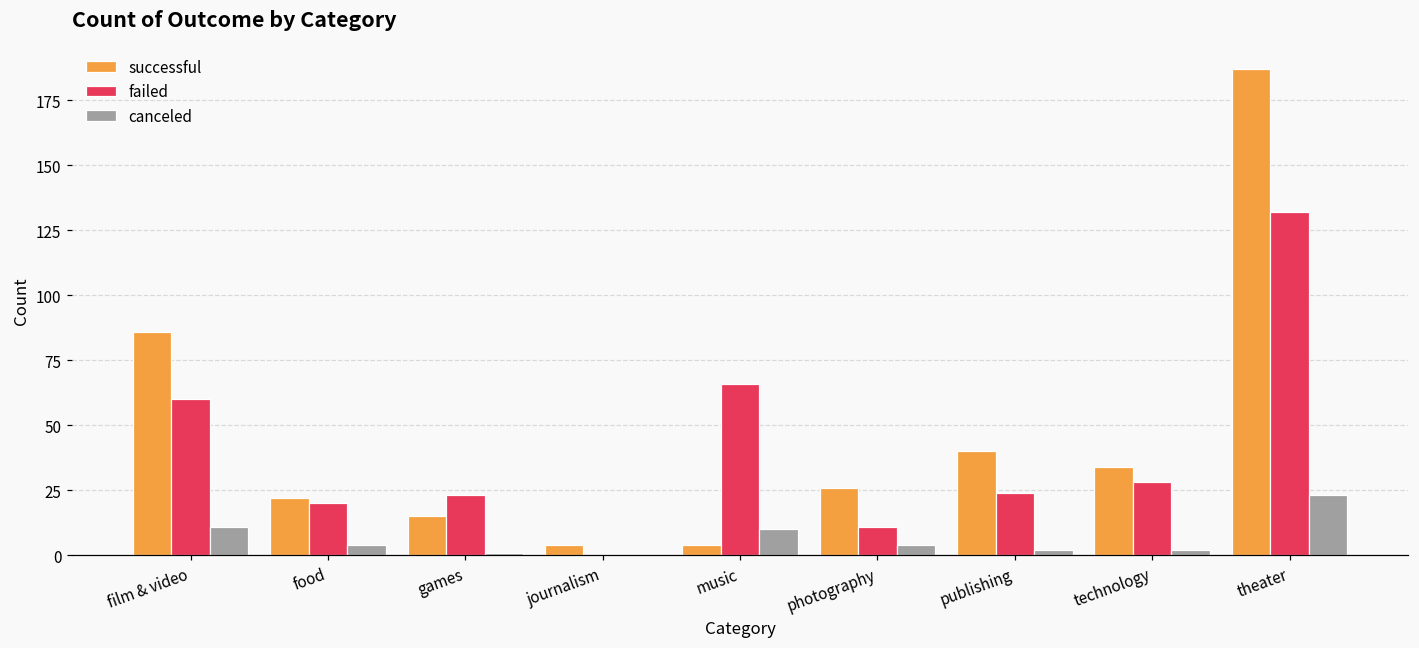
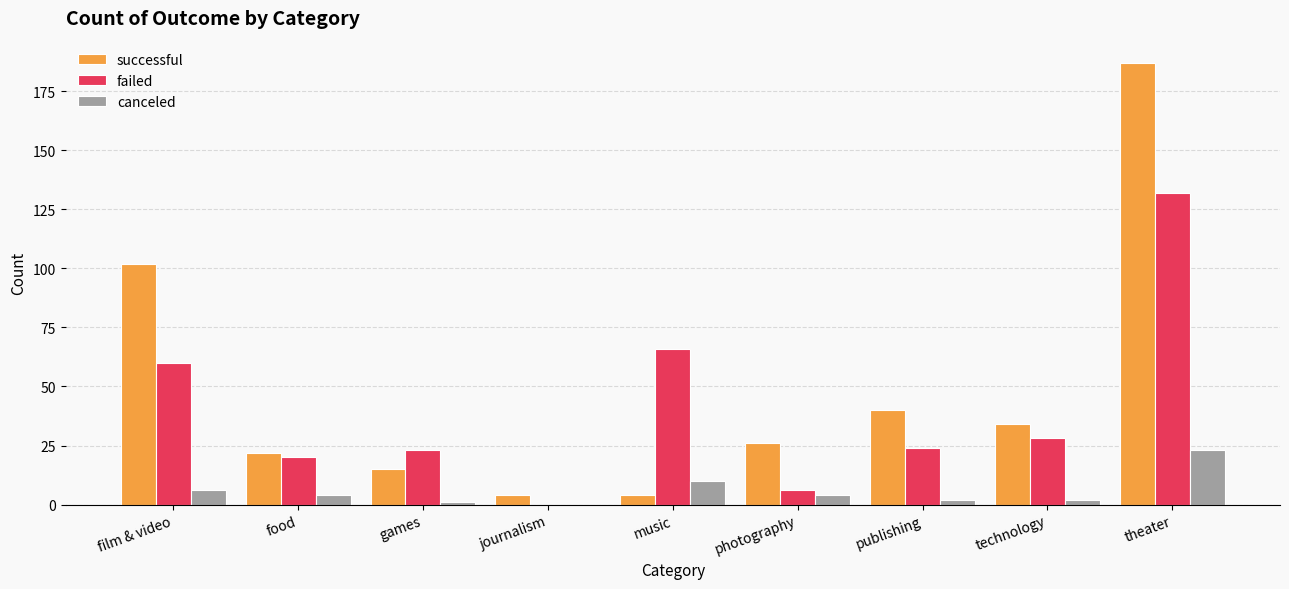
successful, film & video: 86 -> 102
canceled, film & video: 11 -> 6
failed, photography: 11 -> 6
